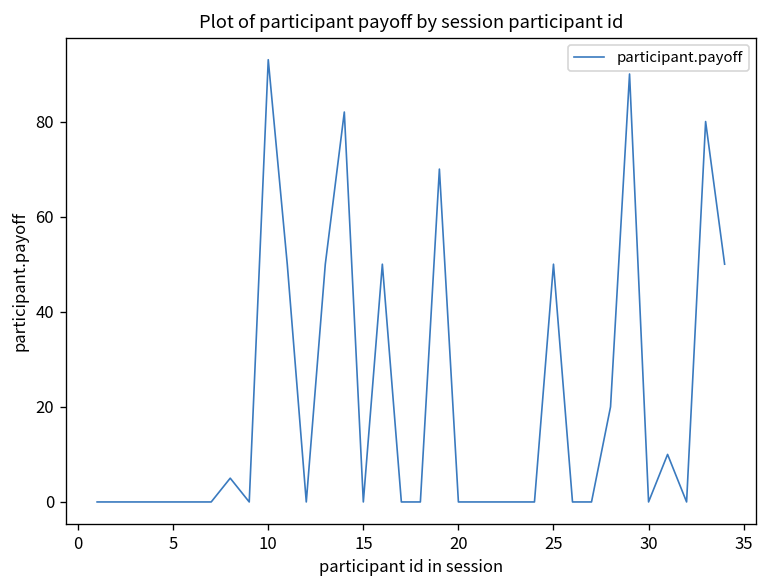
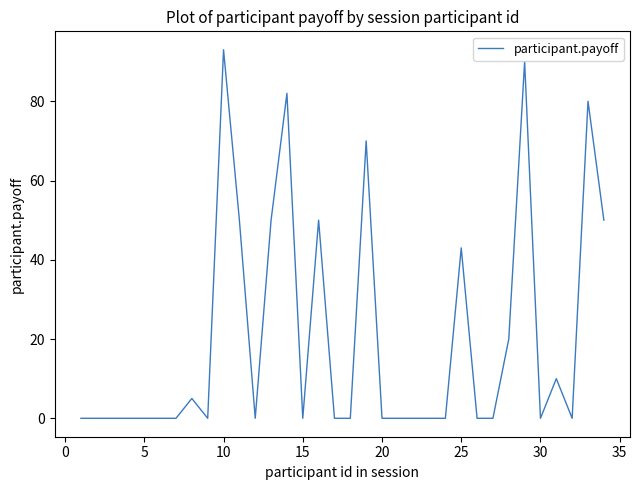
25: 50 -> 43
